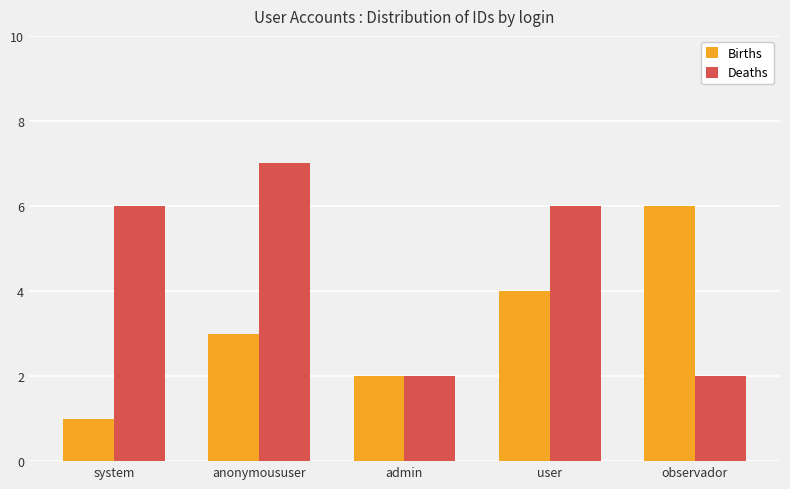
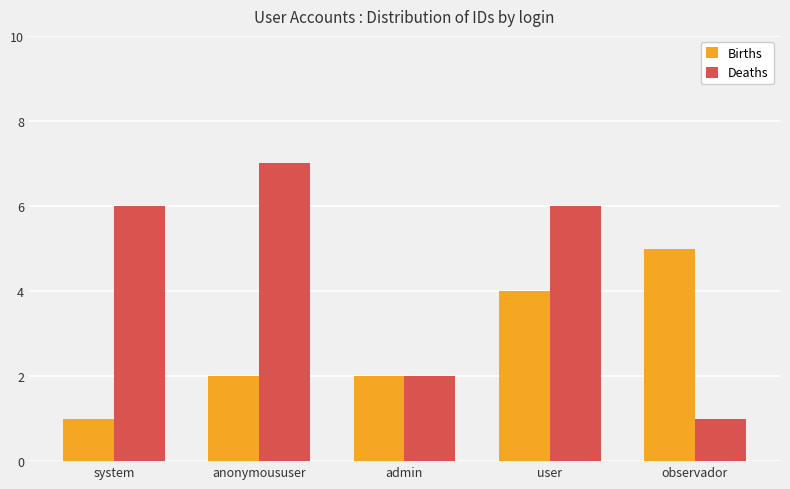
Births, anonymoususer: 3 -> 2
Births, observador: 6 -> 5
Deaths, observador: 2 -> 1
